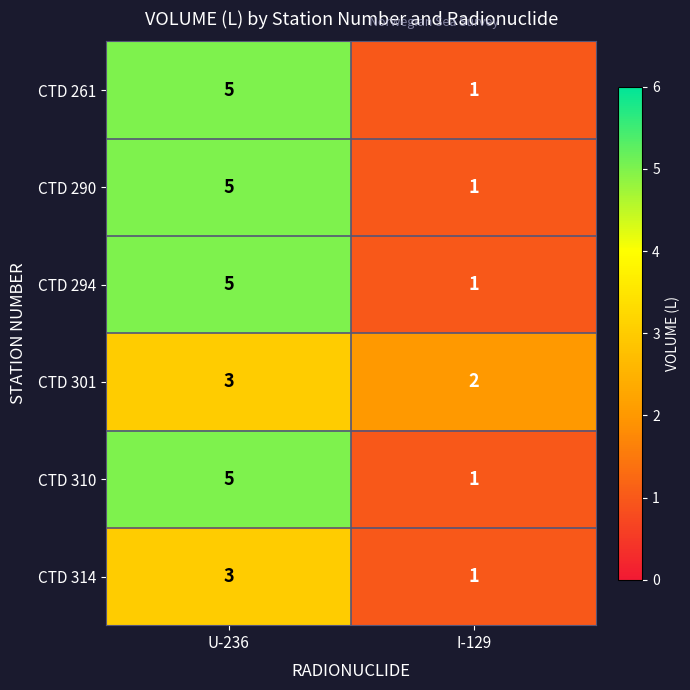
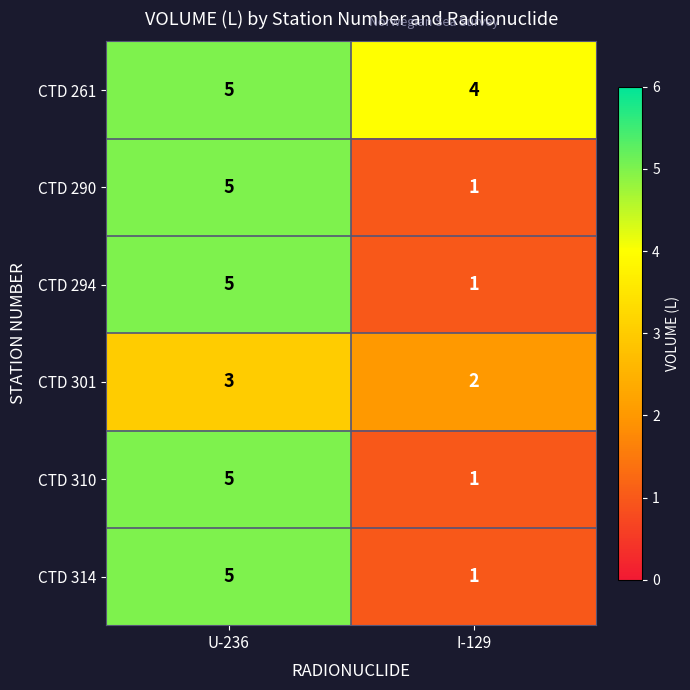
CTD 261, I-129: 1 -> 4
CTD 314, U-236: 3 -> 5
